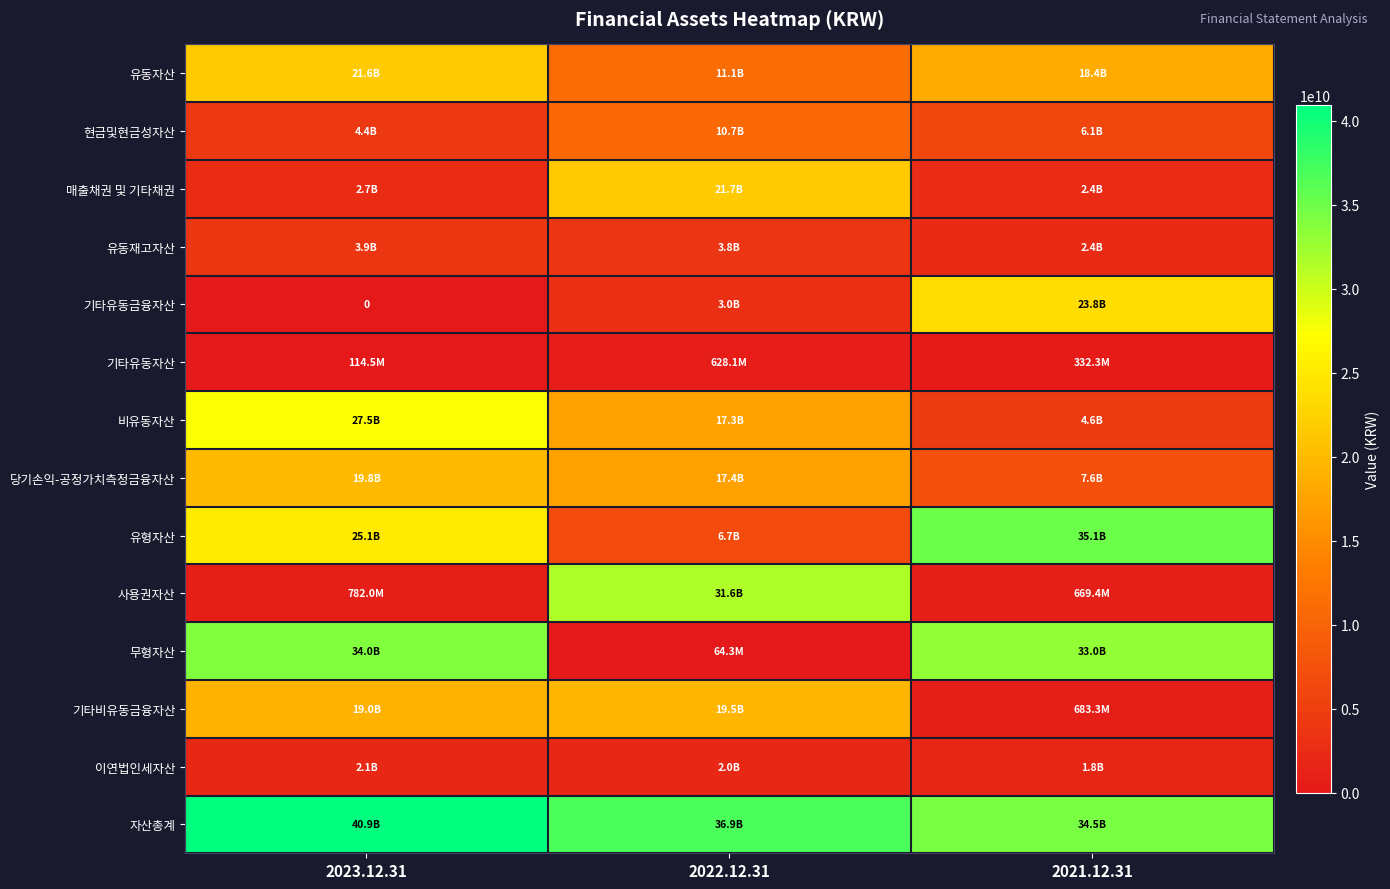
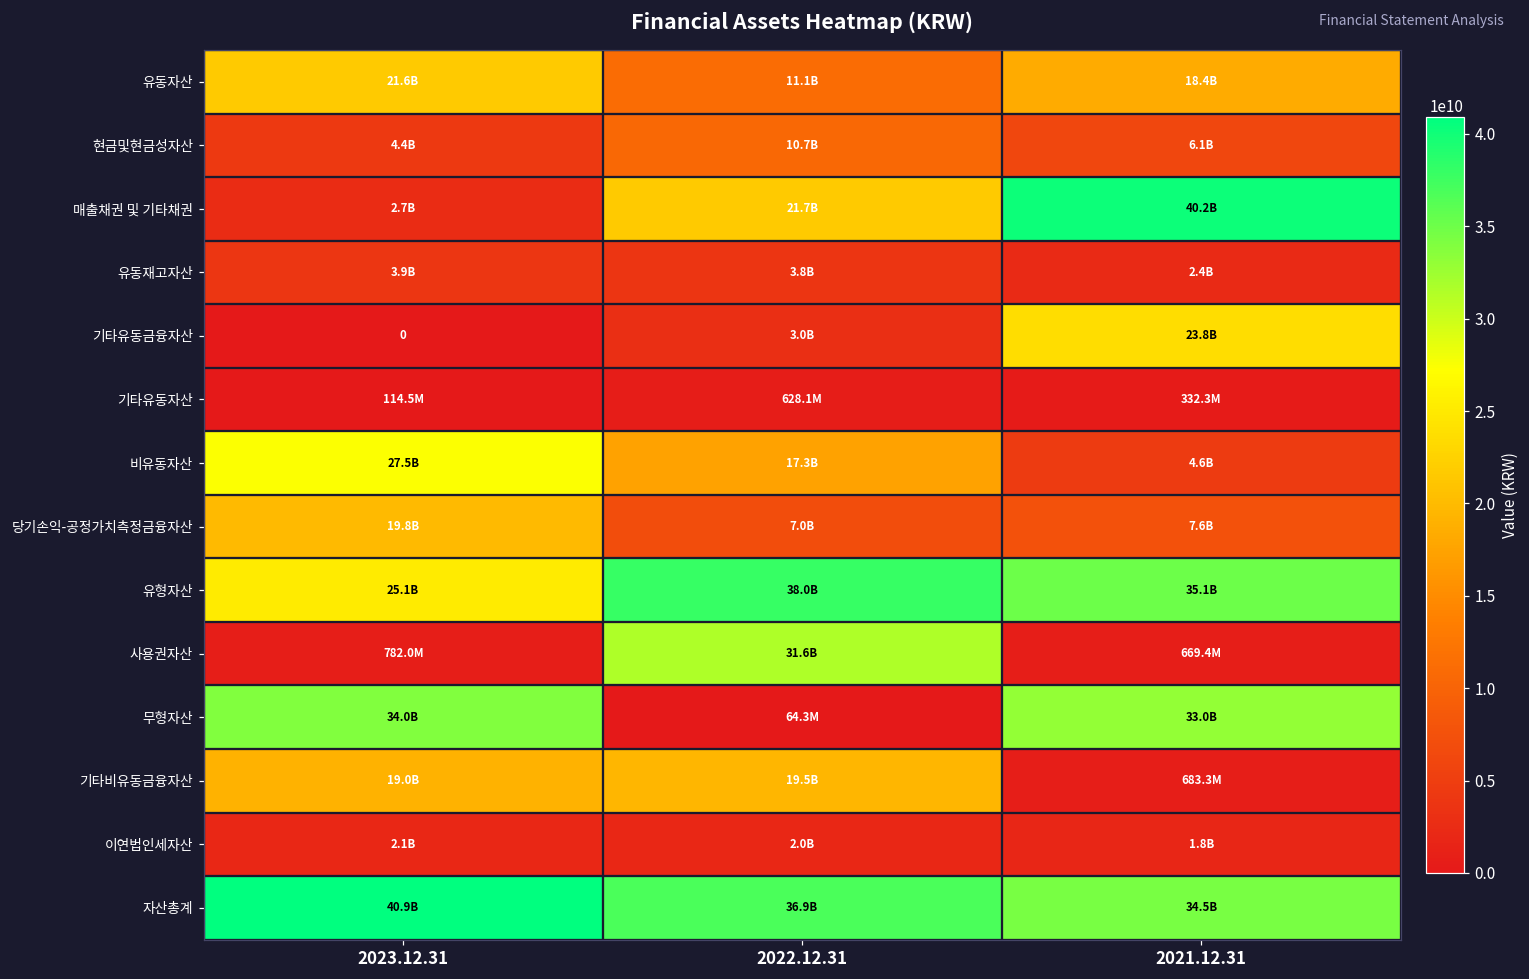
매출채권 및 기타채권, 2021.12.31: 2.4B -> 40.2B
당기손익-공정가치측정금융자산, 2022.12.31: 17.4B -> 7.0B
유형자산, 2022.12.31: 6.7B -> 38.0B
